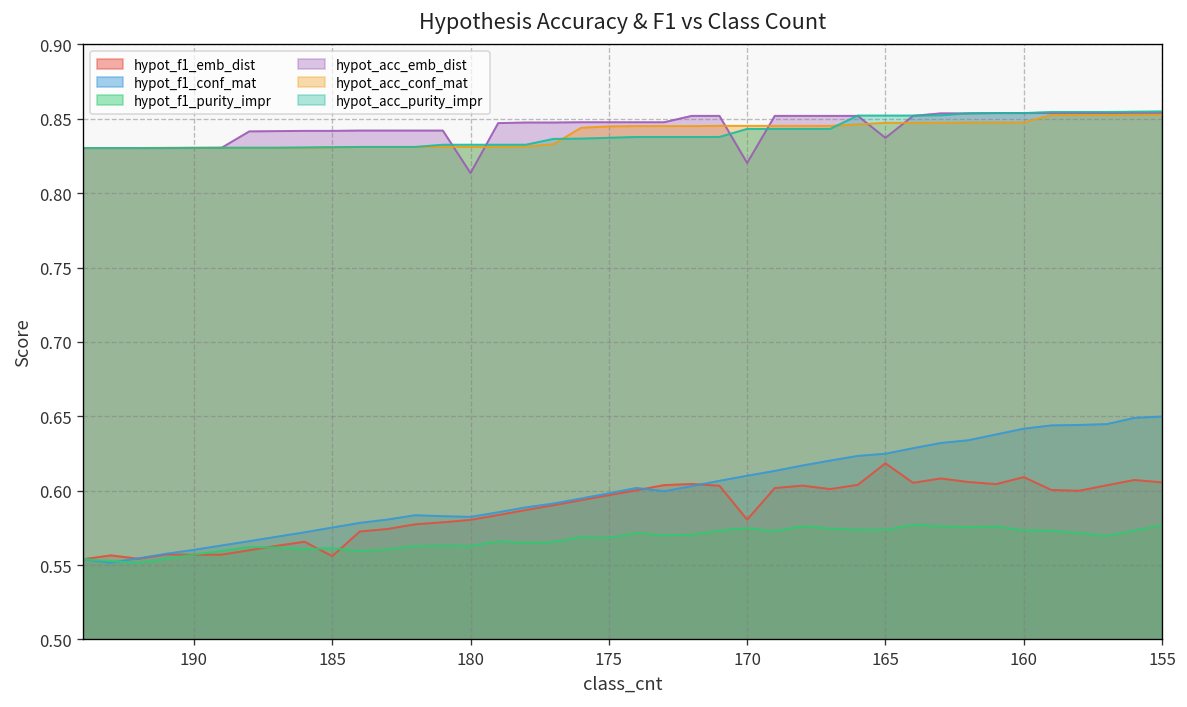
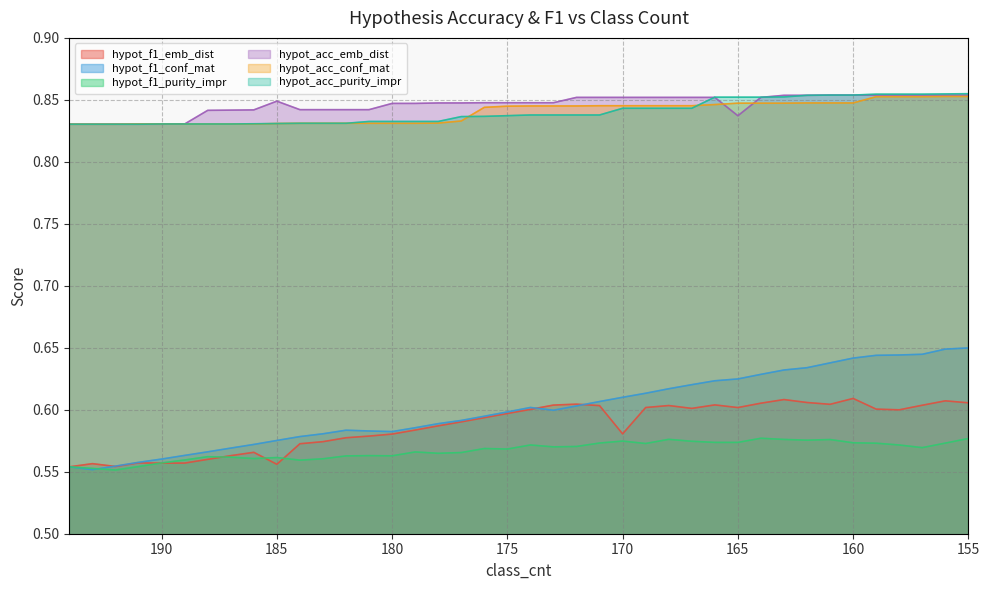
hypot_acc_emb_dist, 185: 0.842 -> 0.849
hypot_acc_emb_dist, 180: 0.814 -> 0.847
hypot_acc_emb_dist, 170: 0.820 -> 0.852
hypot_f1_emb_dist, 165: 0.618 -> 0.602
